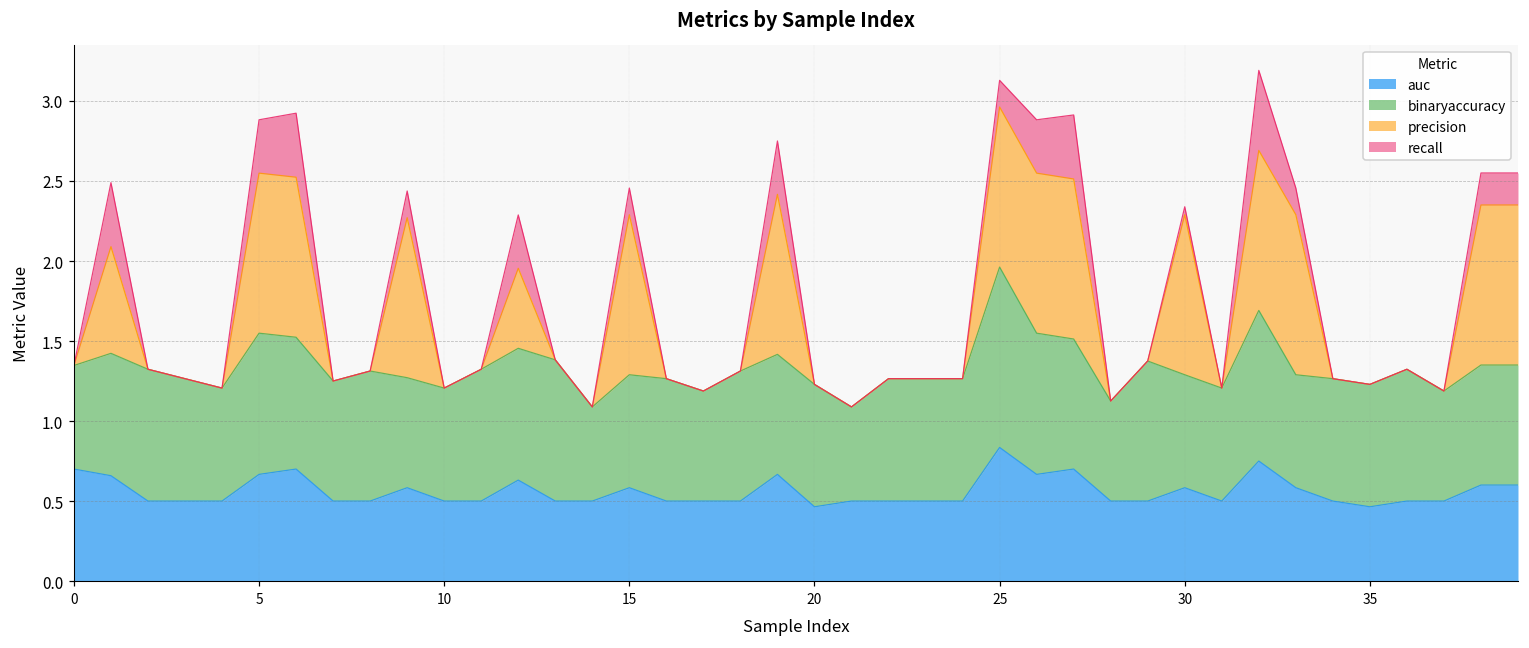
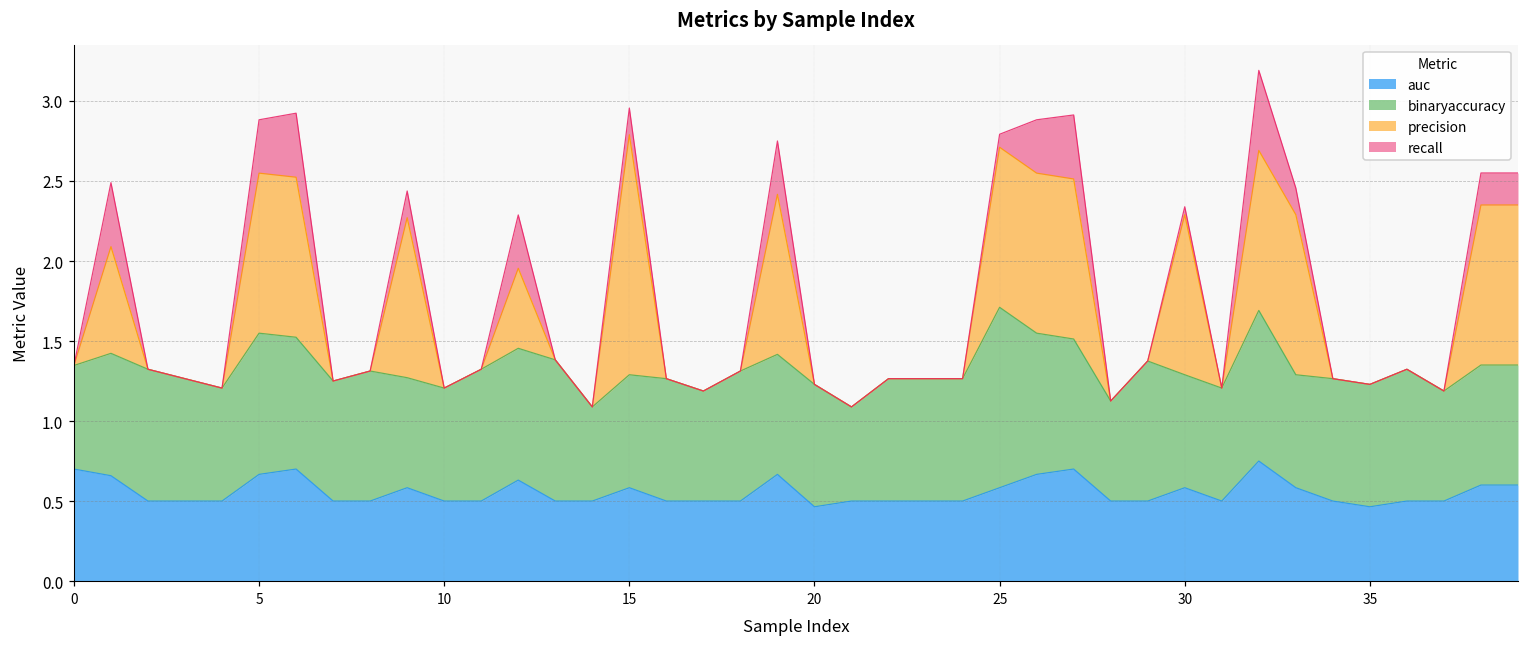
precision, 15: 1.0 -> 1.5
auc, 25: 0.83 -> 0.58
recall, 25: 0.17 -> 0.08
